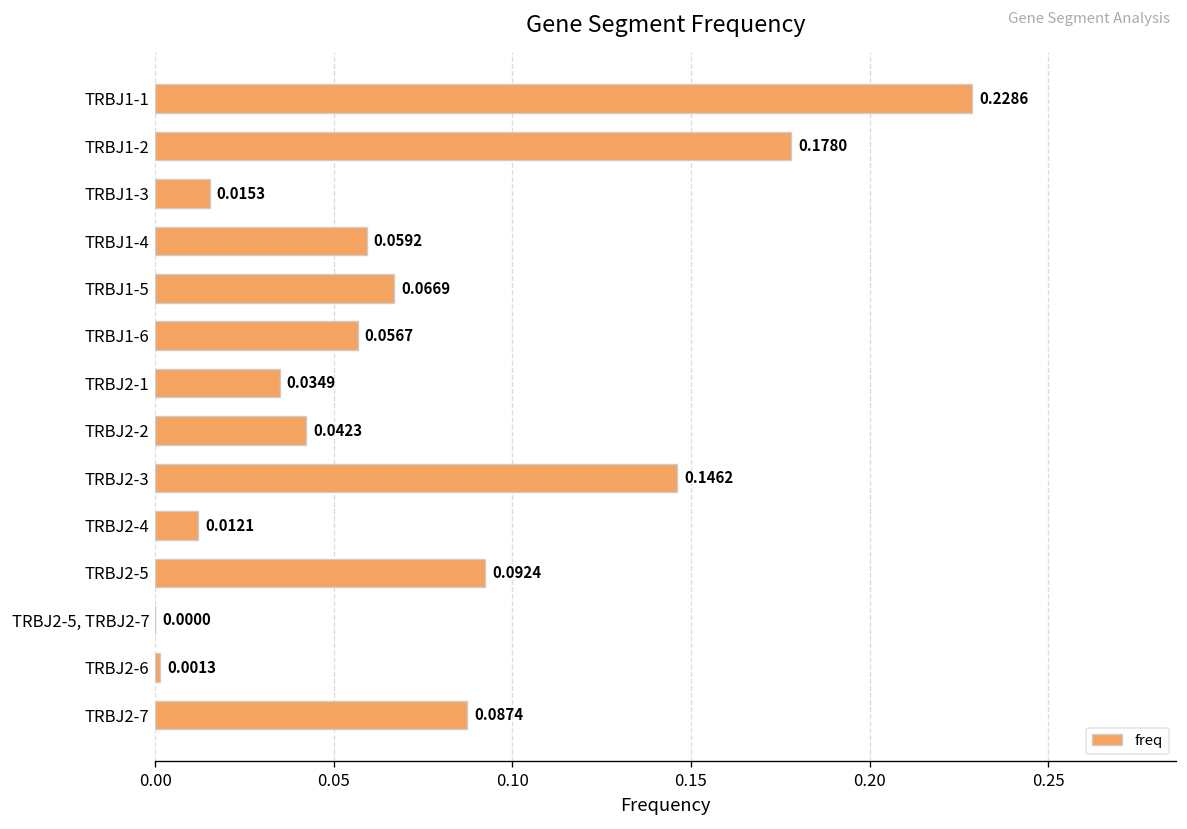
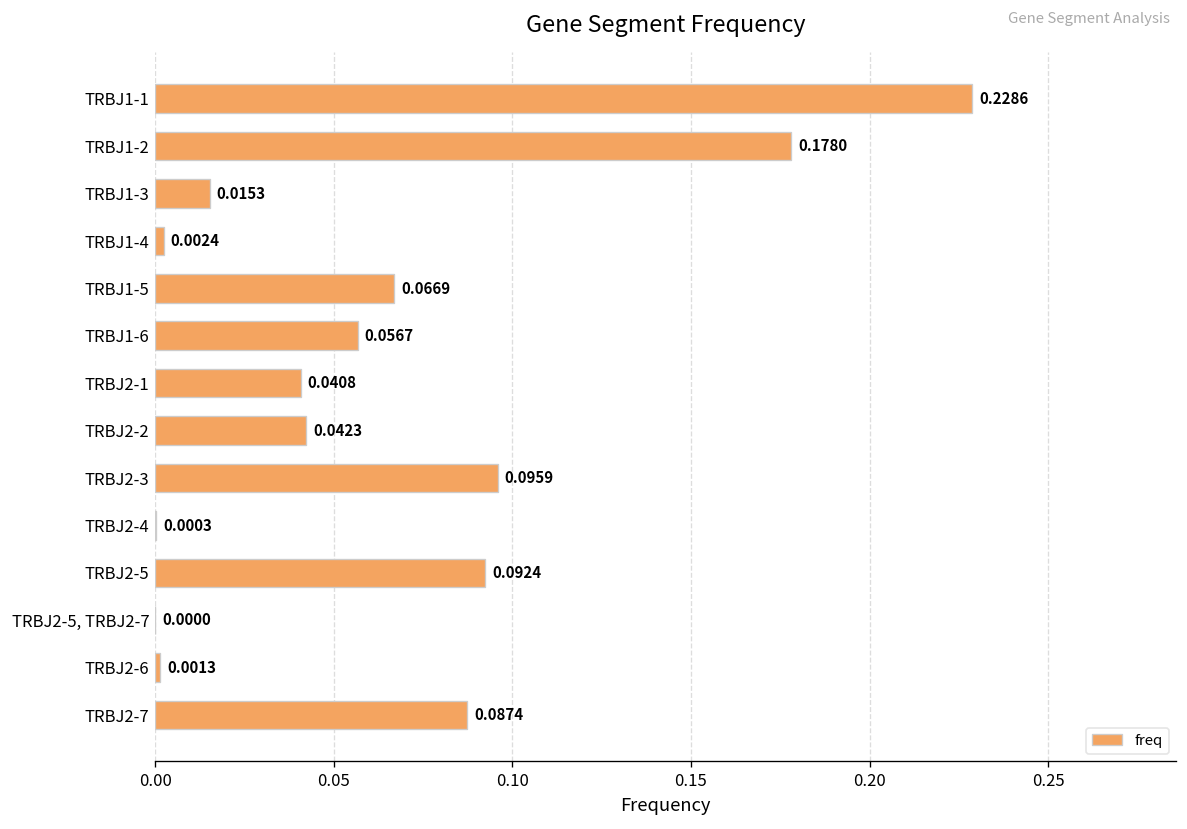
TRBJ1-4: 0.0592 -> 0.0024
TRBJ2-1: 0.0349 -> 0.0408
TRBJ2-3: 0.1462 -> 0.0959
TRBJ2-4: 0.0121 -> 0.0003
